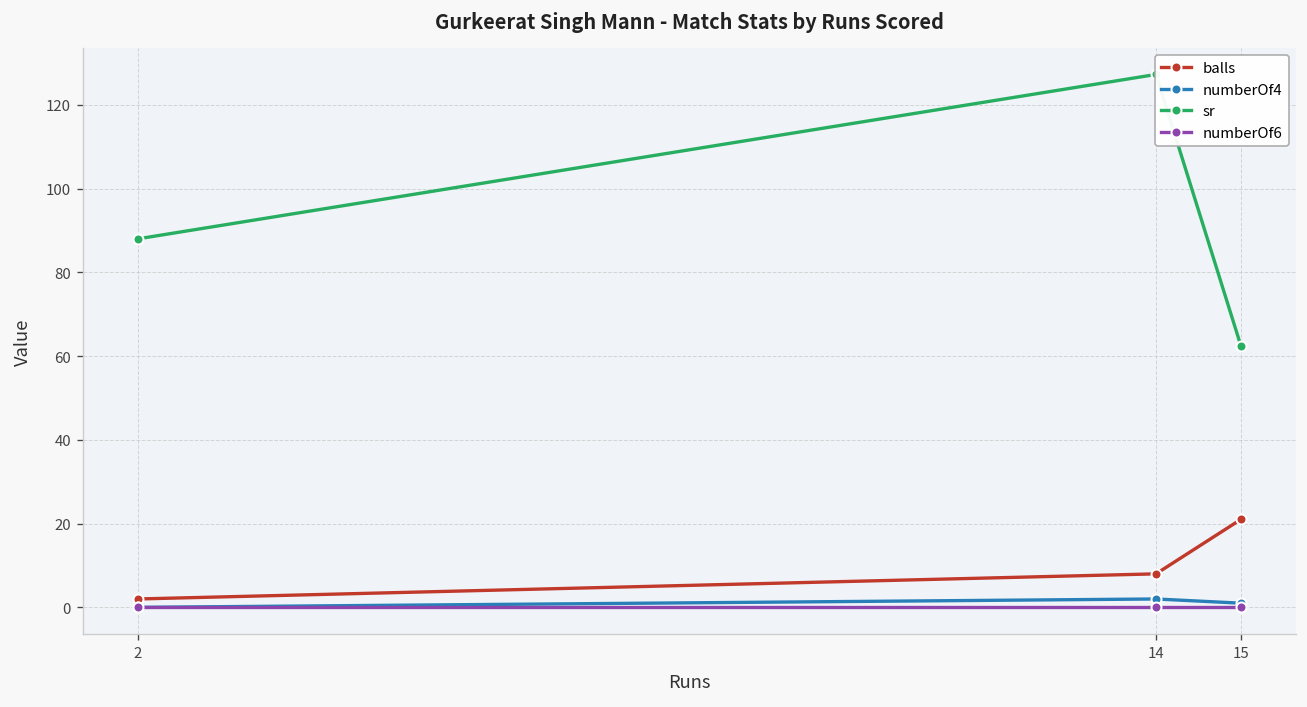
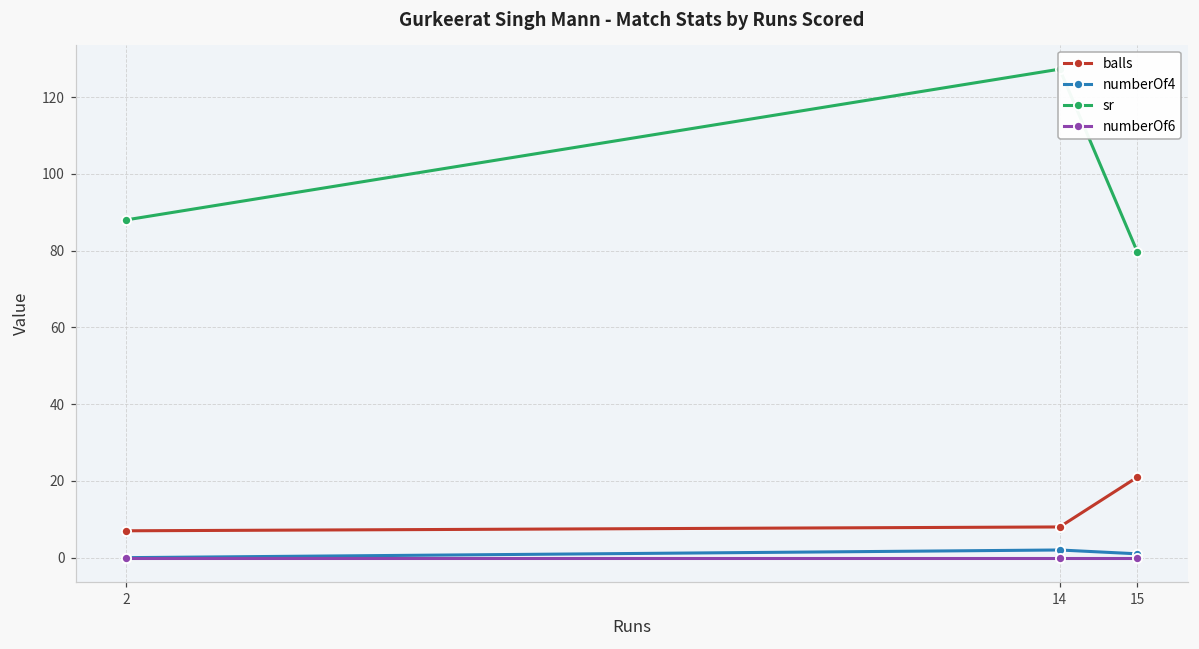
balls, 2: 2 -> 7
sr, 15: 63 -> 80
